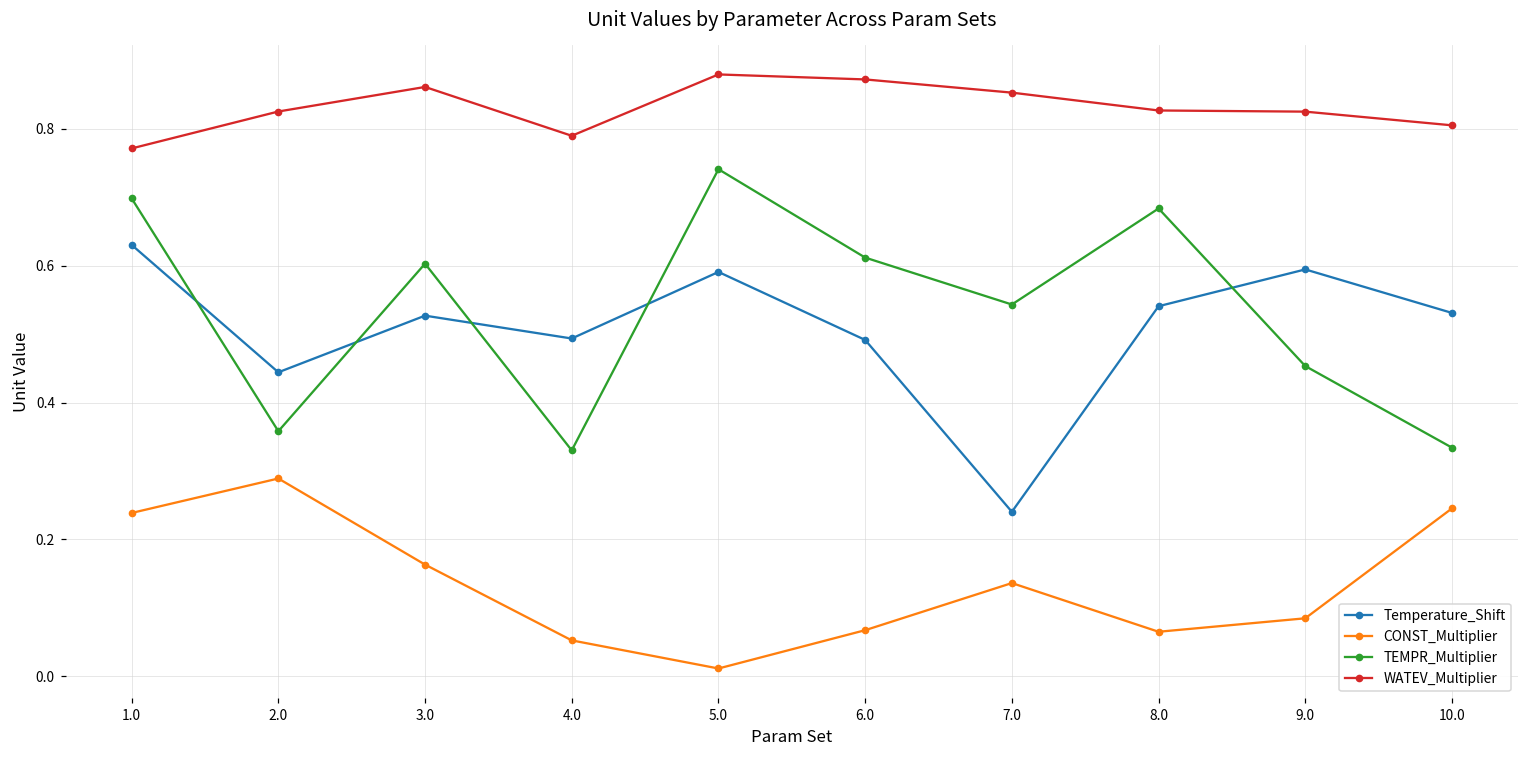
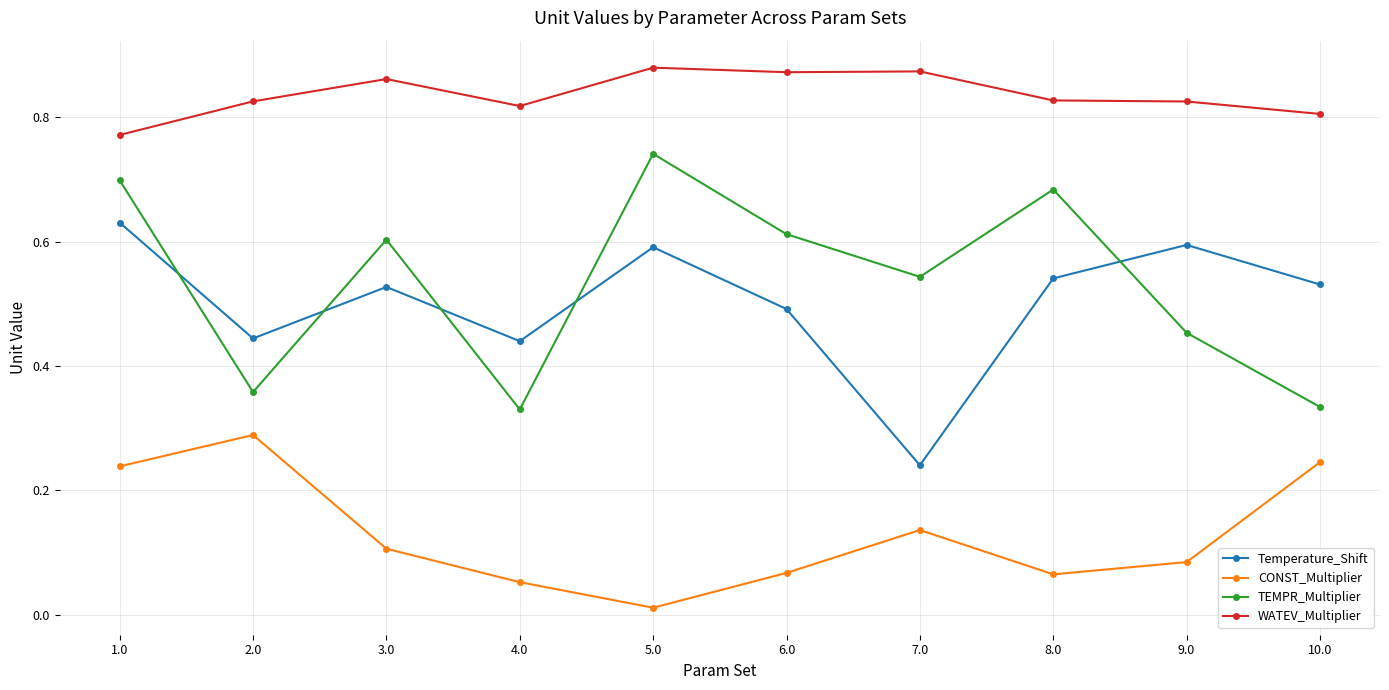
CONST_Multiplier, 3.0: 0.16 -> 0.11
Temperature_Shift, 4.0: 0.49 -> 0.44
WATEV_Multiplier, 4.0: 0.79 -> 0.82
WATEV_Multiplier, 7.0: 0.85 -> 0.87
